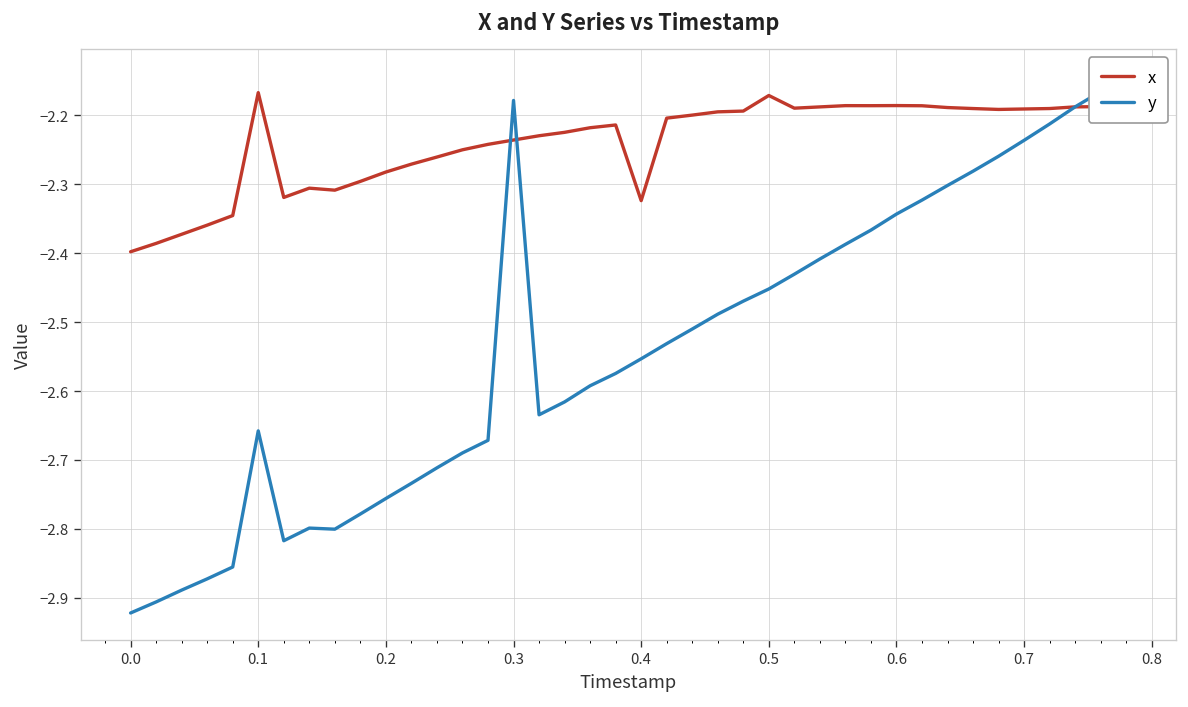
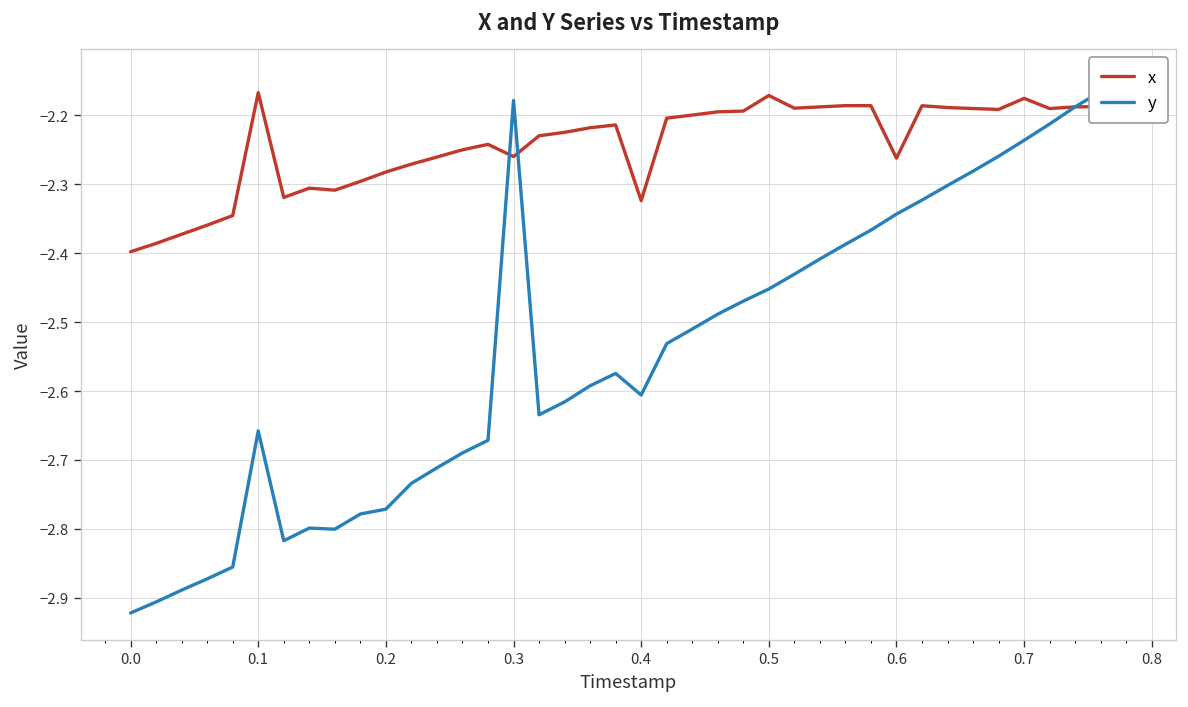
y, 0.2: -2.76 -> -2.77
x, 0.3: -2.24 -> -2.26
y, 0.4: -2.55 -> -2.61
x, 0.6: -2.19 -> -2.26
x, 0.7: -2.19 -> -2.18
